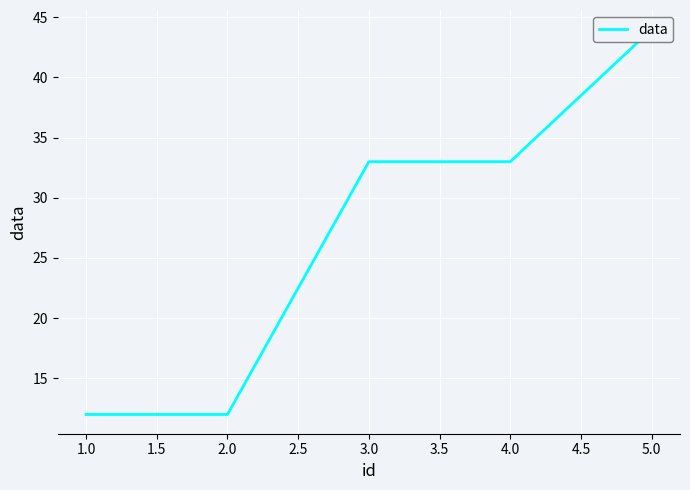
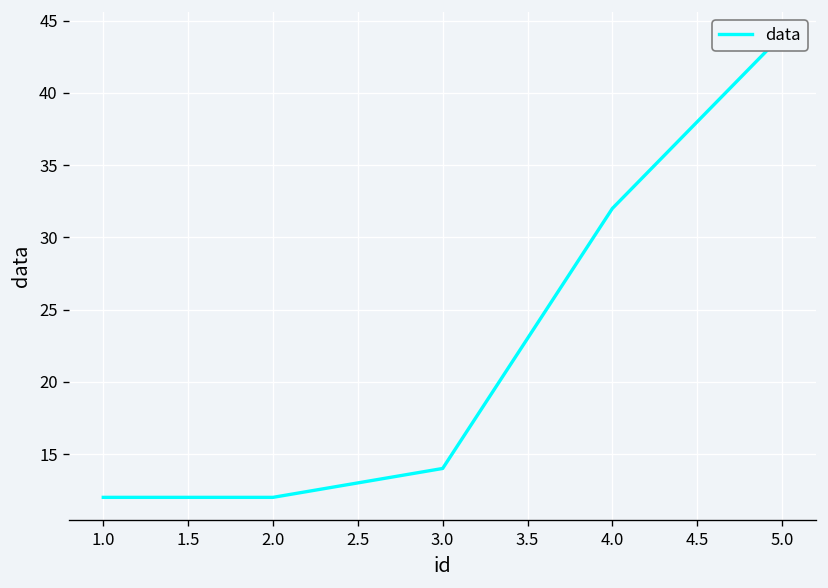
3.0: 33 -> 14
4.0: 33 -> 32
